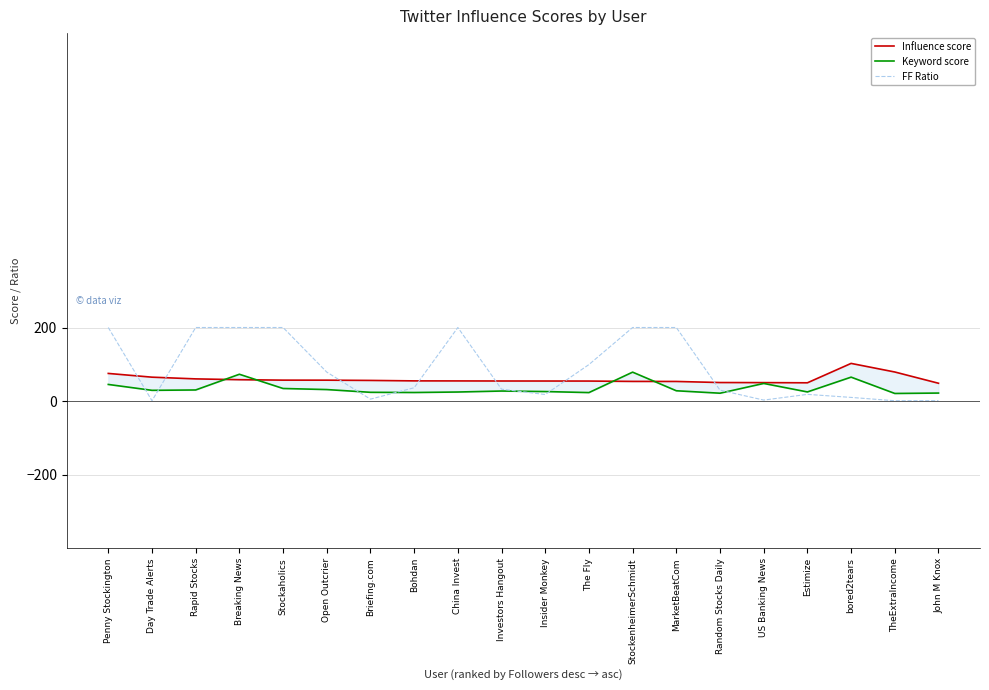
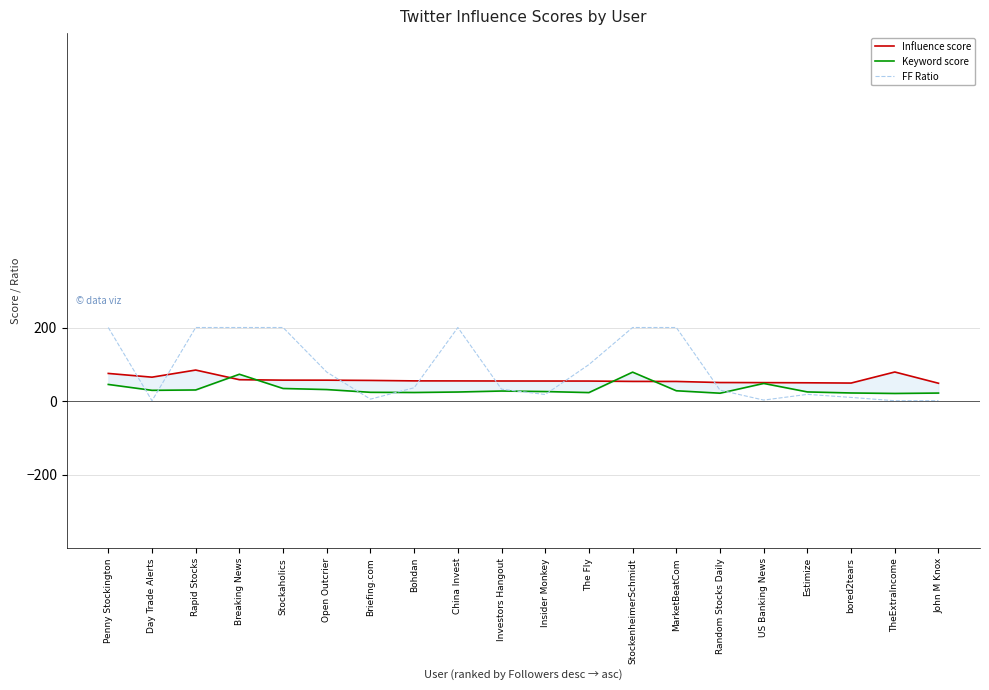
Influence score, Rapid Stocks: 60 -> 80
Influence score, bored2tears: 100 -> 50
Keyword score, bored2tears: 70 -> 20
